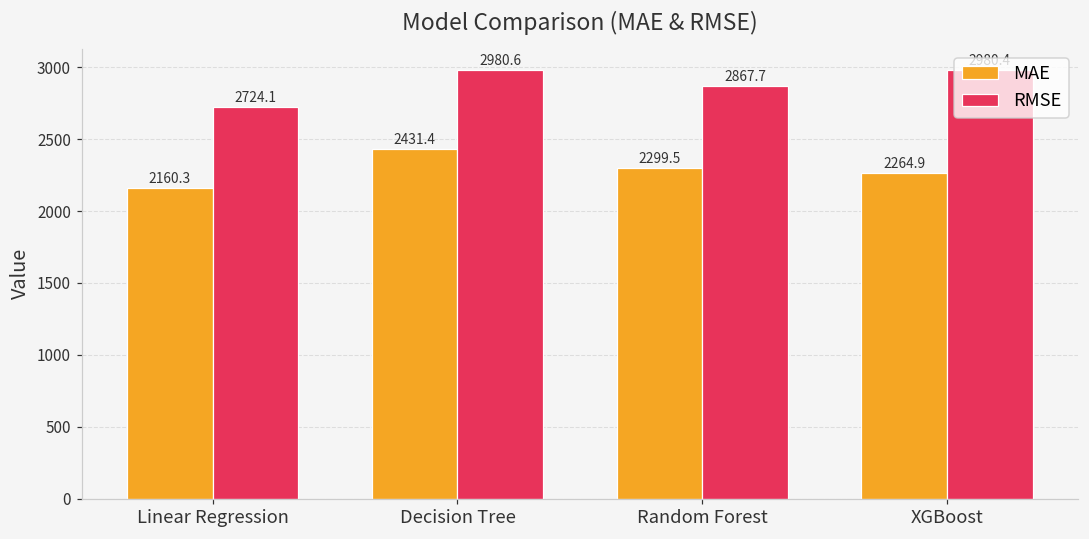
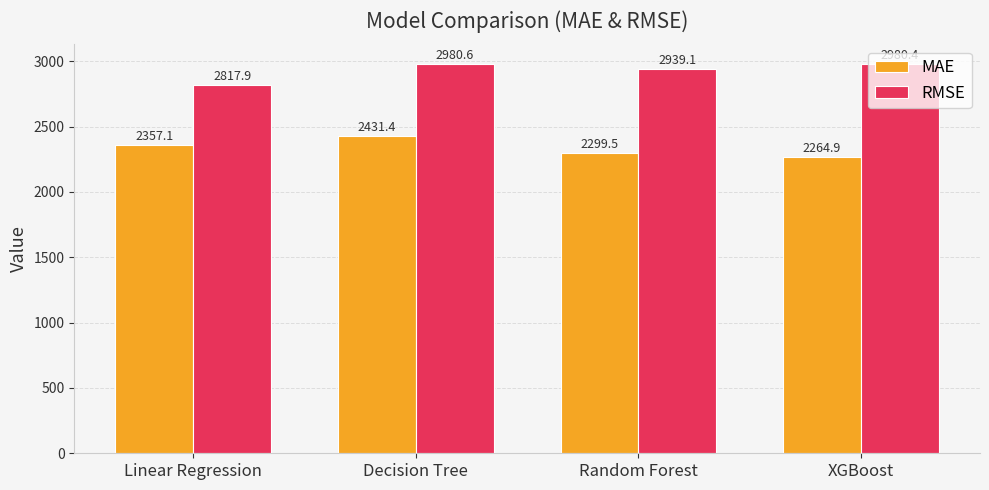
MAE, Linear Regression: 2160.3 -> 2357.1
RMSE, Linear Regression: 2724.1 -> 2817.9
RMSE, Random Forest: 2867.7 -> 2939.1
